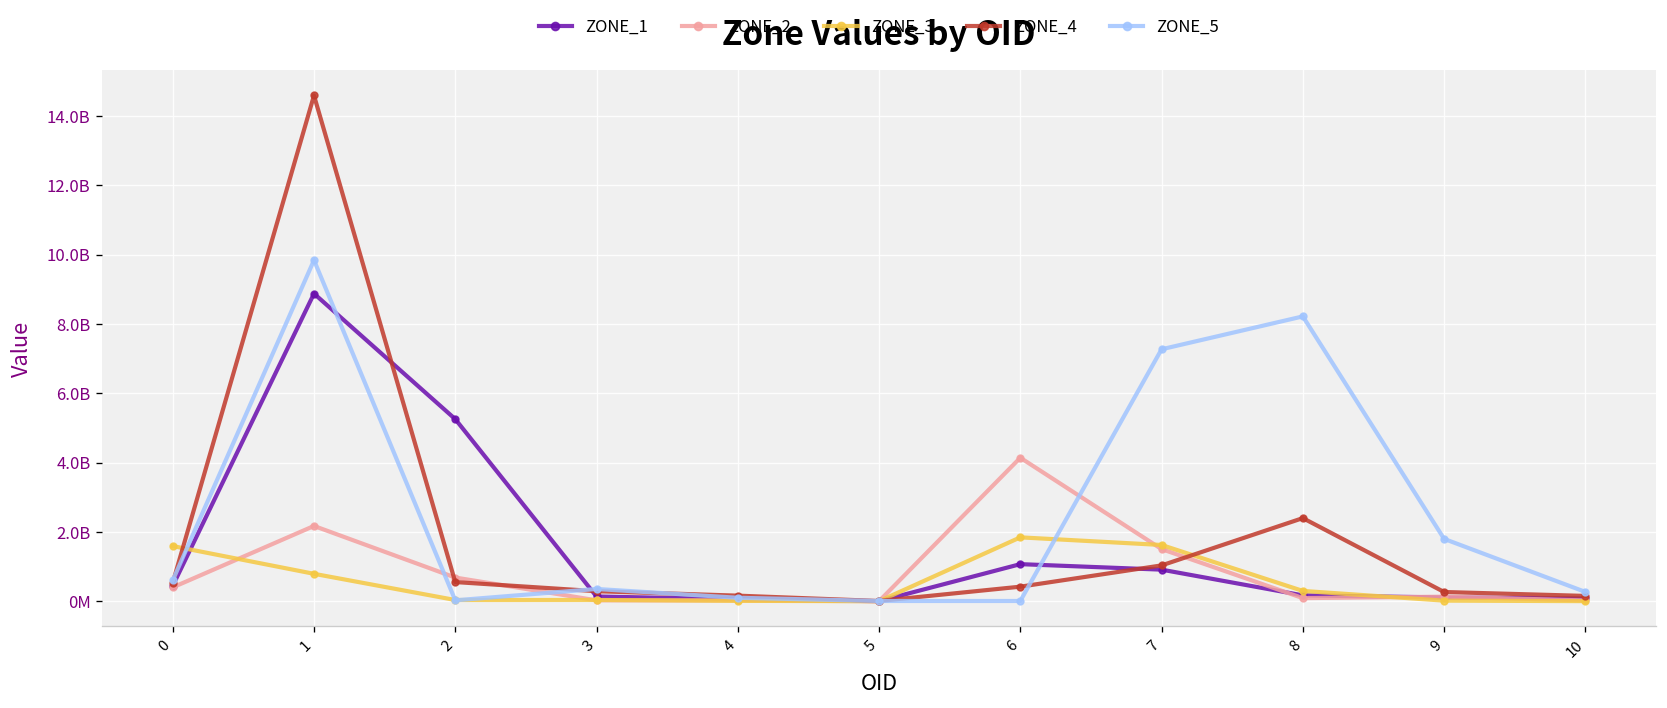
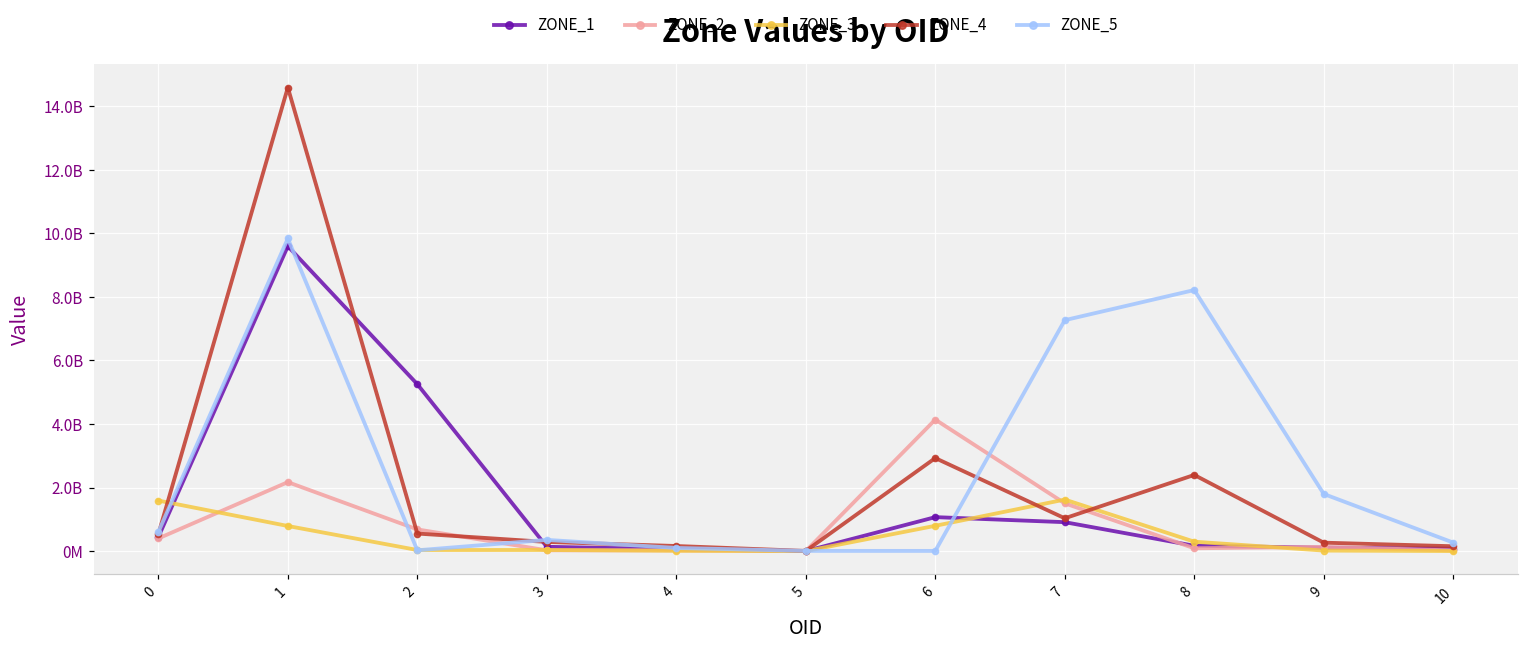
ZONE_1, 1: 8900000000 -> 9600000000
ZONE_3, 6: 1800000000 -> 800000000
ZONE_4, 6: 400000000 -> 2900000000
